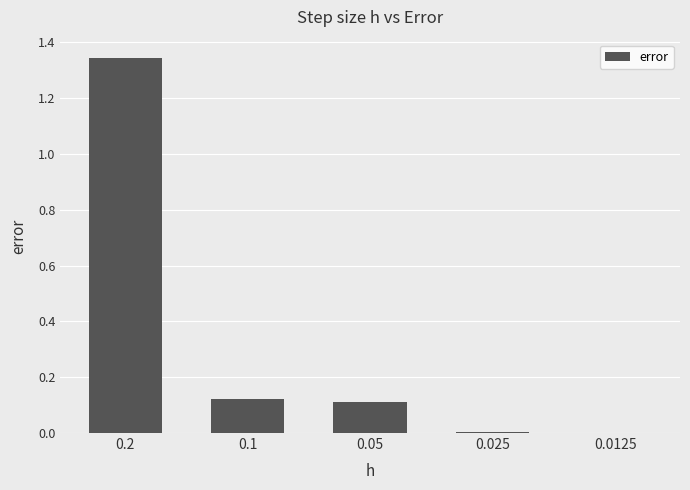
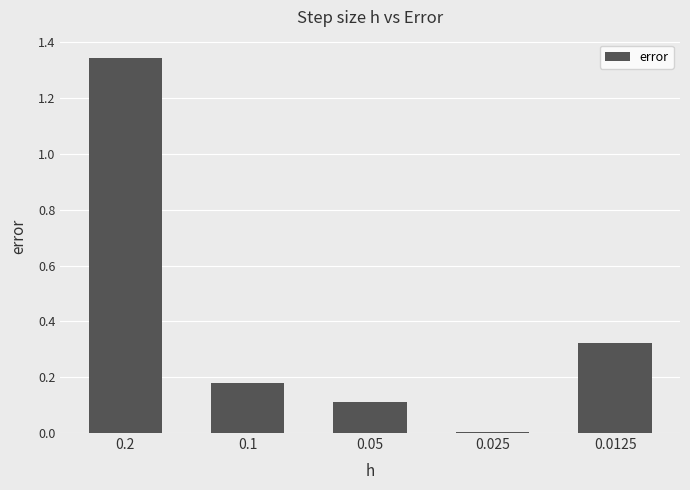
0.1: 0.12 -> 0.18
0.0125: 0.00 -> 0.32
